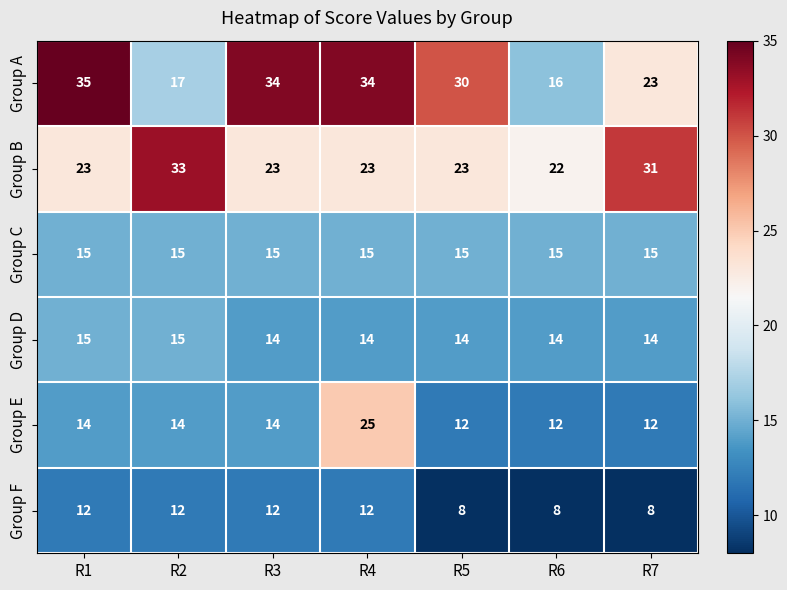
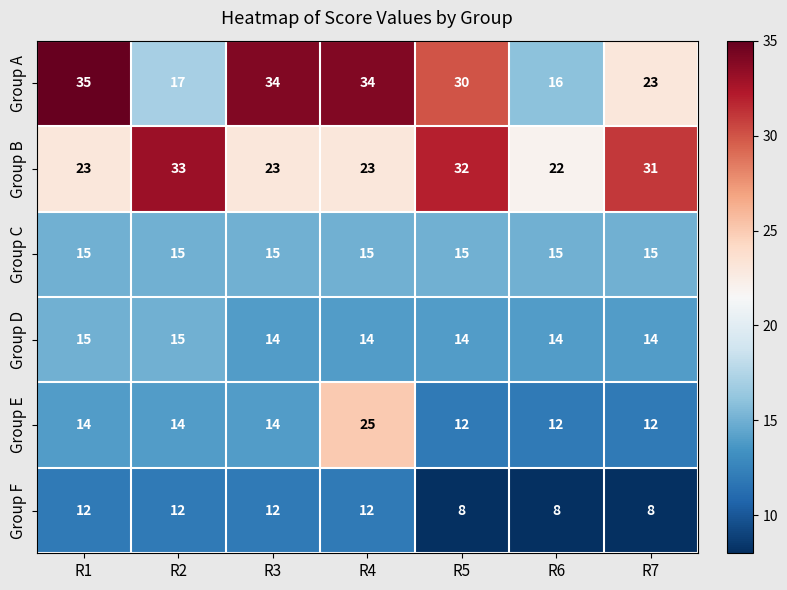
Group B, R5: 23 -> 32
